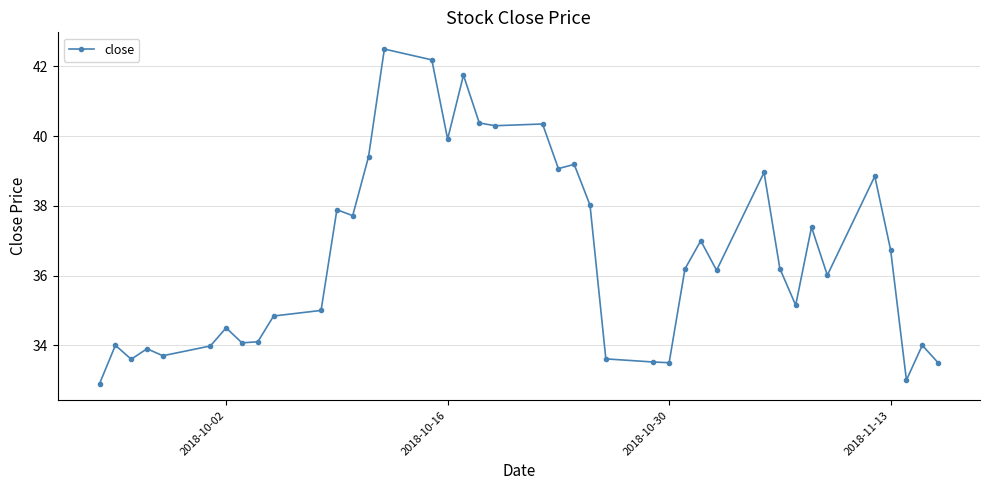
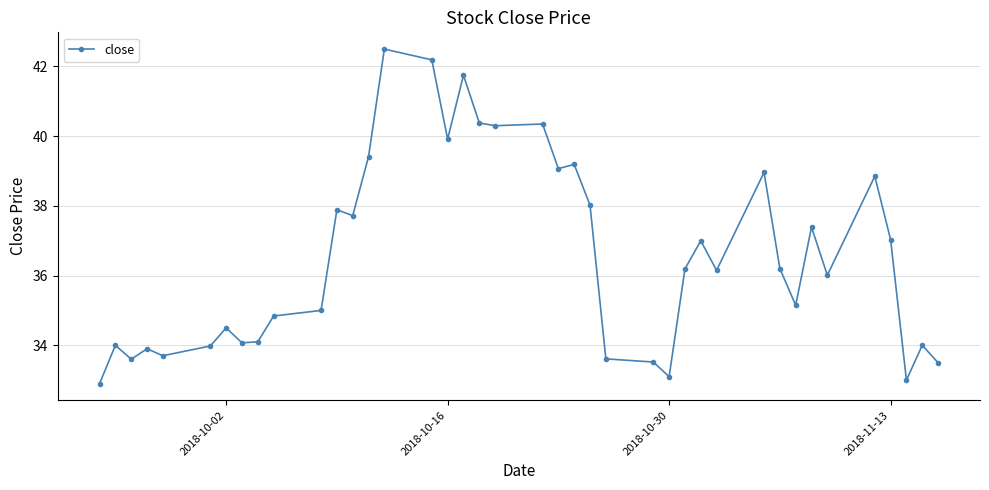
2018-10-30: 33.5 -> 33.1
2018-11-13: 36.7 -> 37.0
